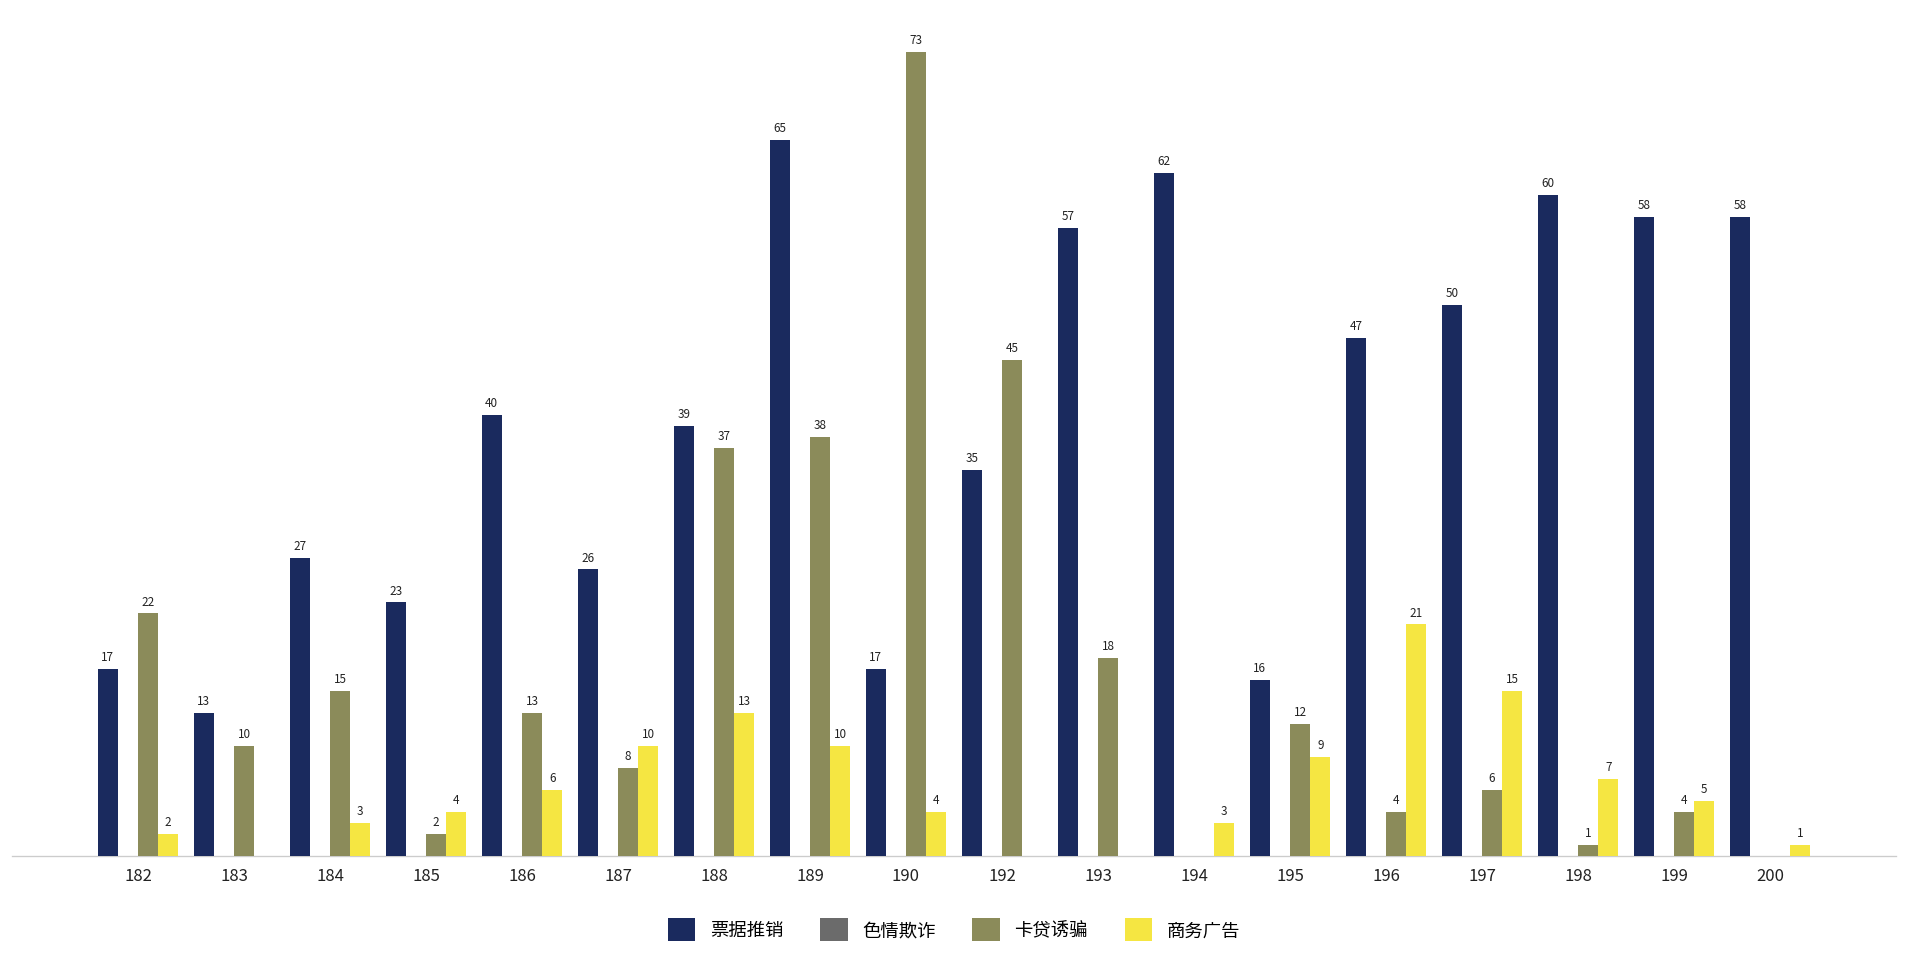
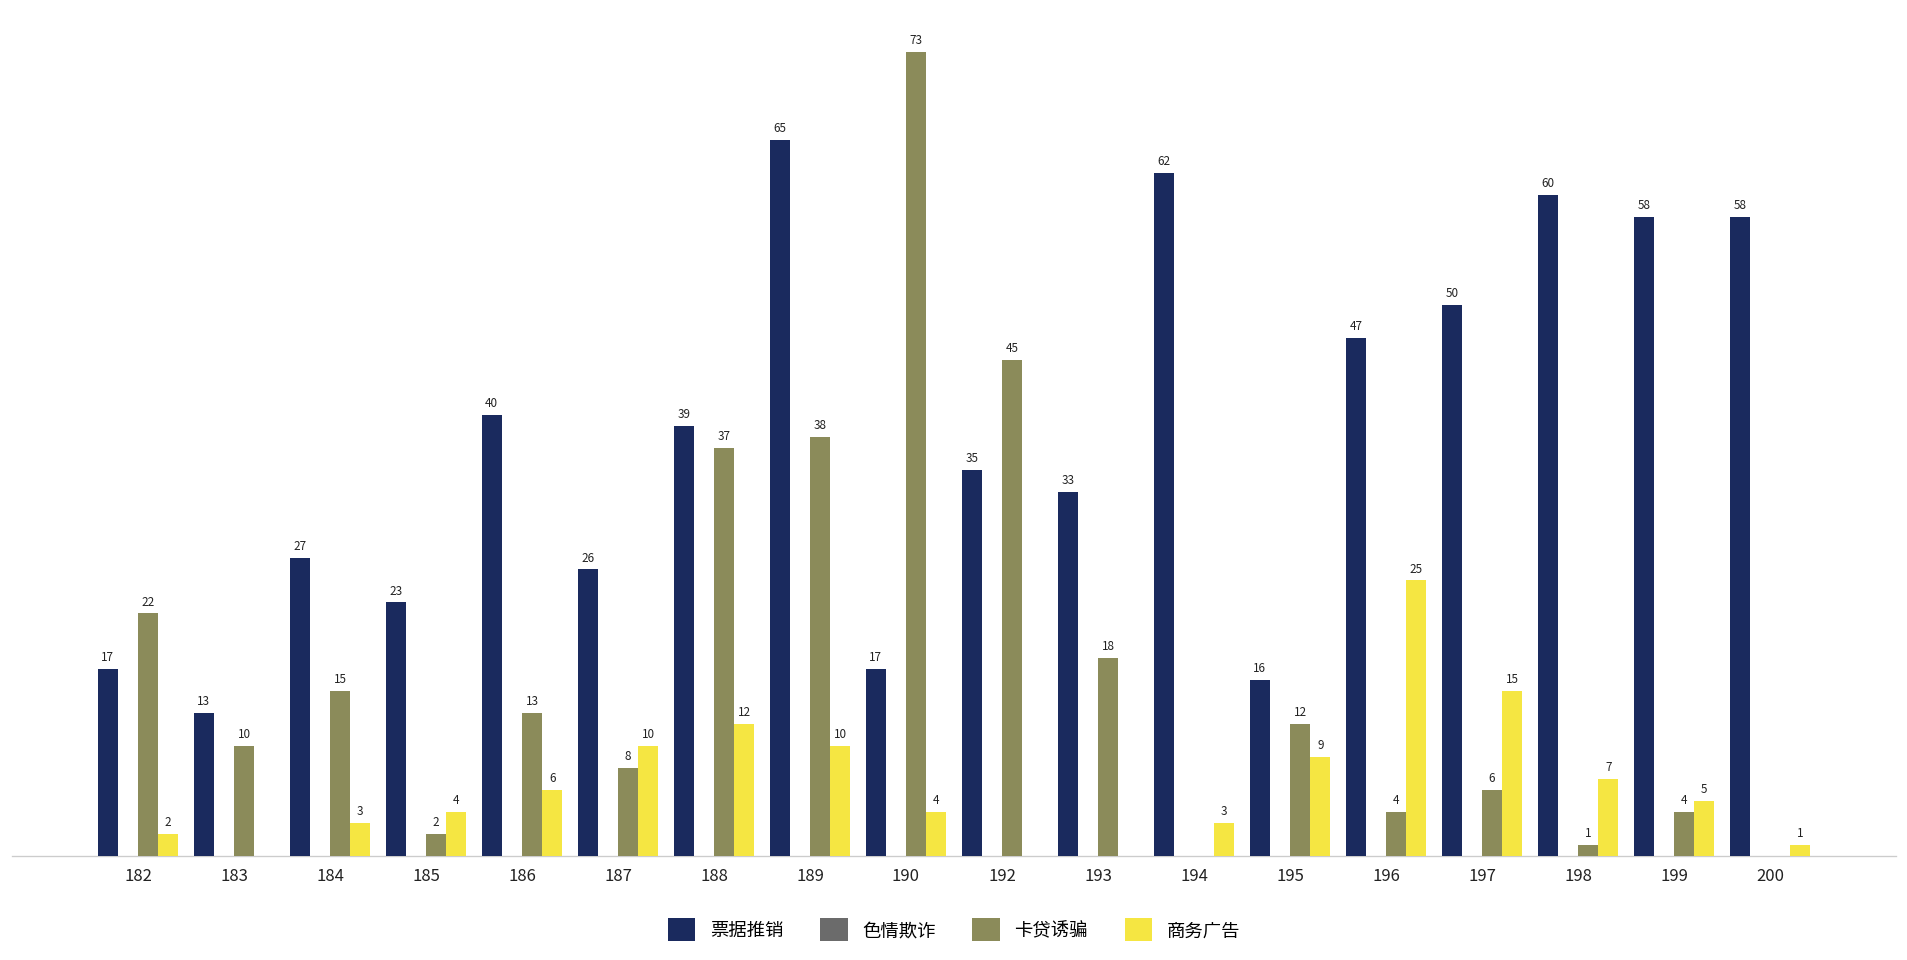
商务广告, 188: 13 -> 12
票据推销, 193: 57 -> 33
商务广告, 196: 21 -> 25
